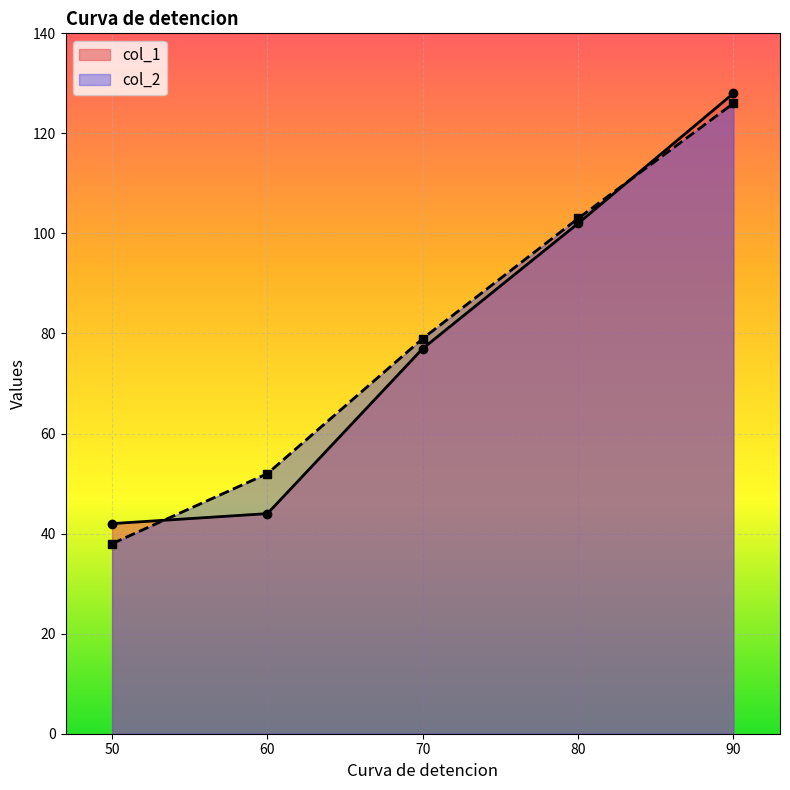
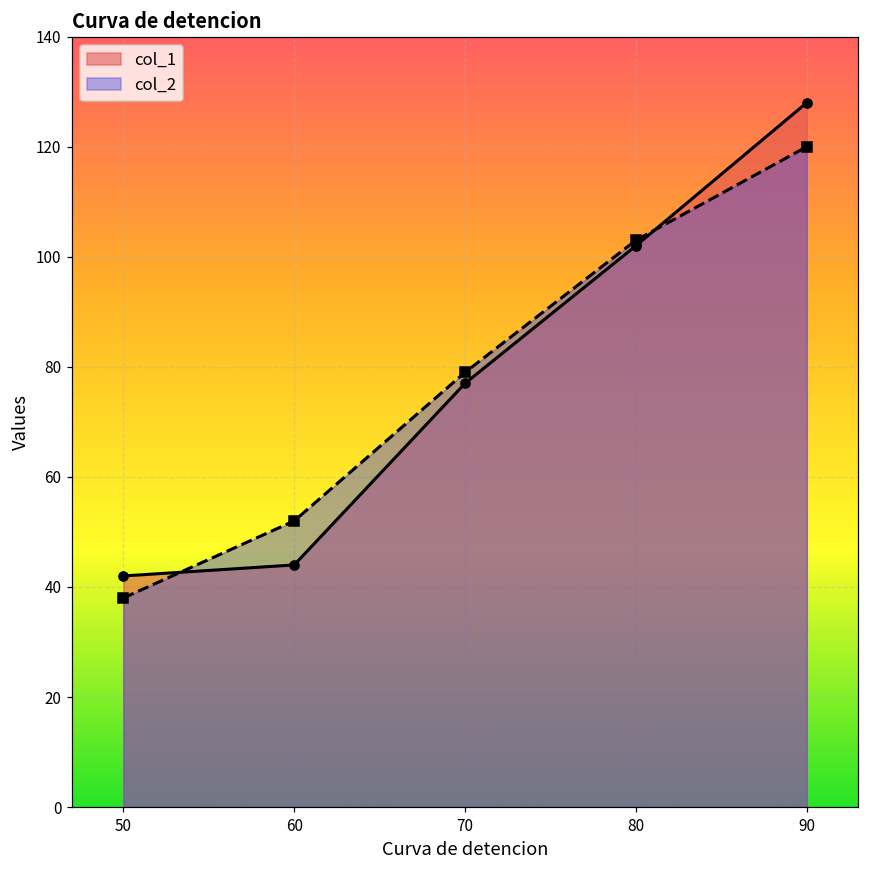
col_2, 90: 126 -> 120
